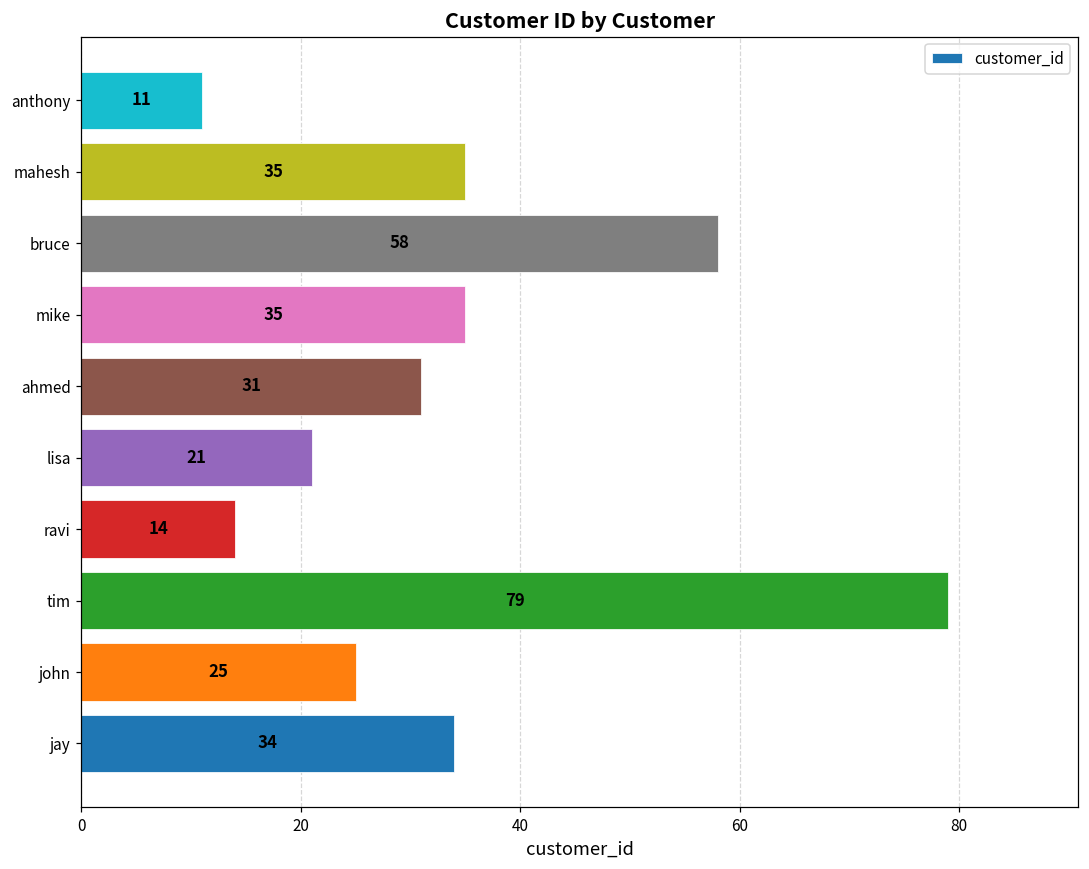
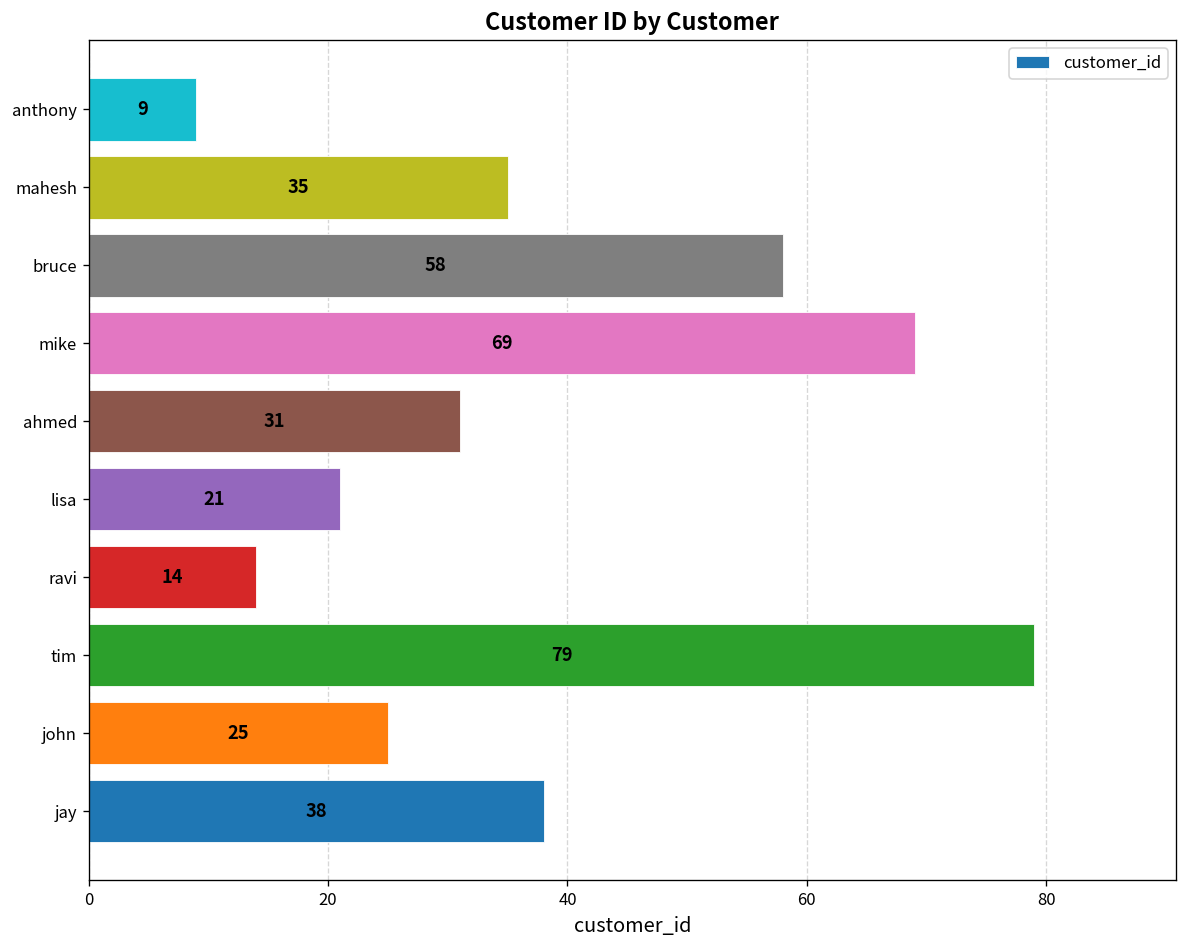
anthony: 11 -> 9
mike: 35 -> 69
jay: 34 -> 38
